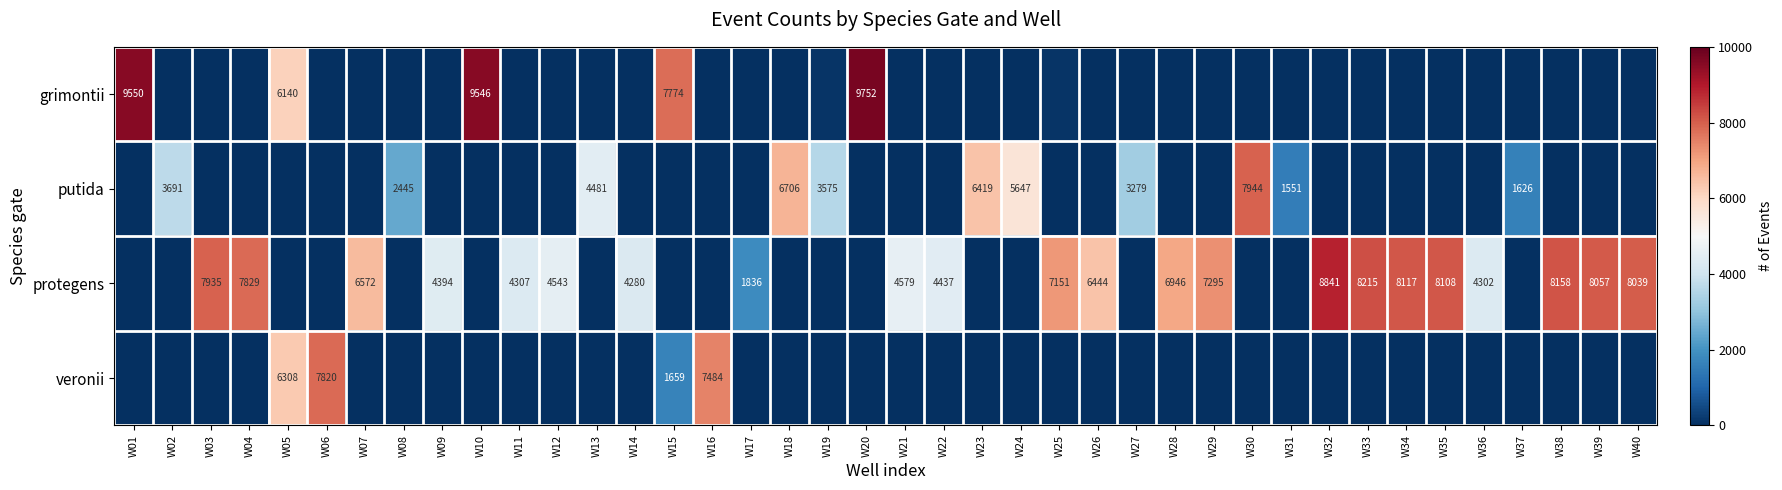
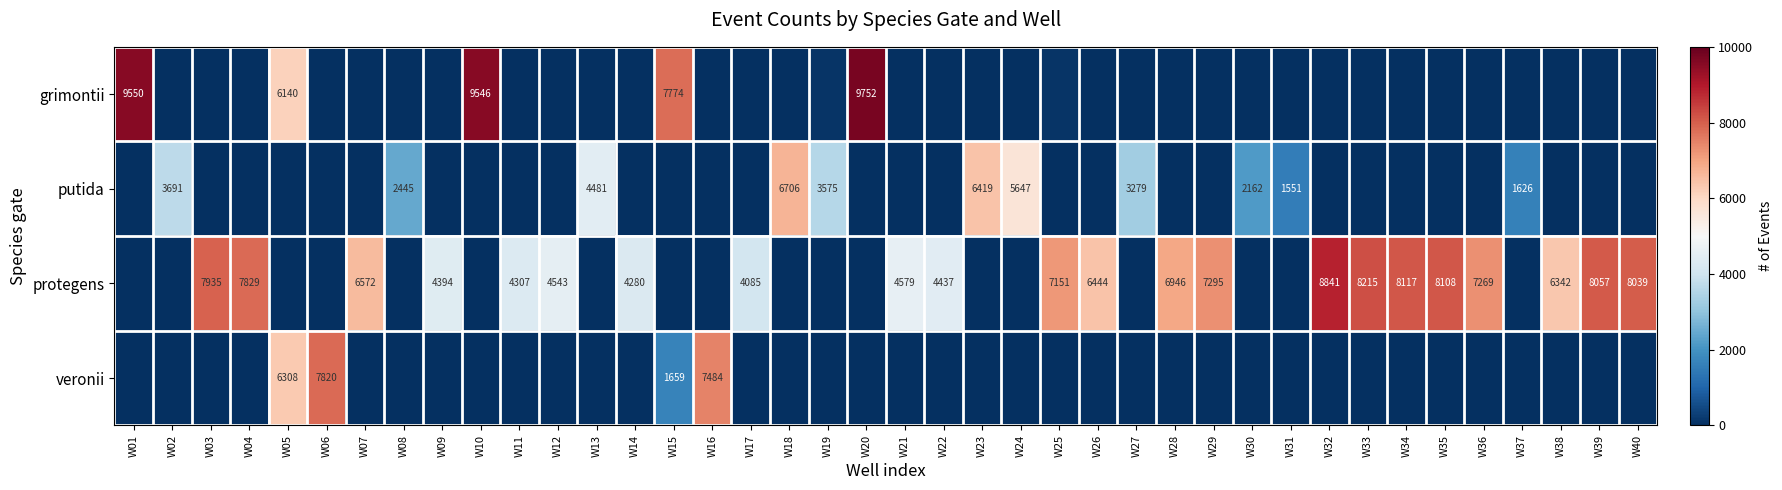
putida, W30: 7944 -> 2162
protegens, W17: 1836 -> 4085
protegens, W36: 4302 -> 7269
protegens, W38: 8158 -> 6342
